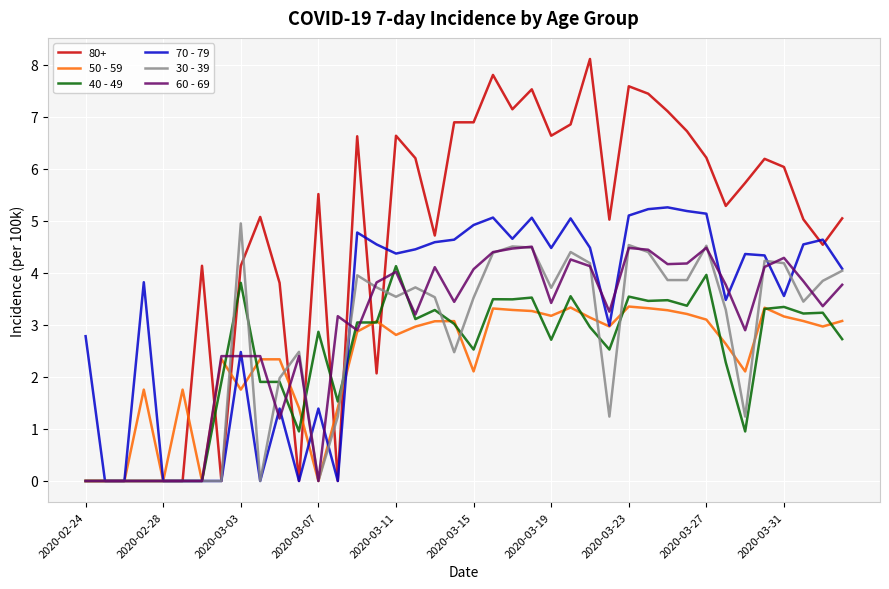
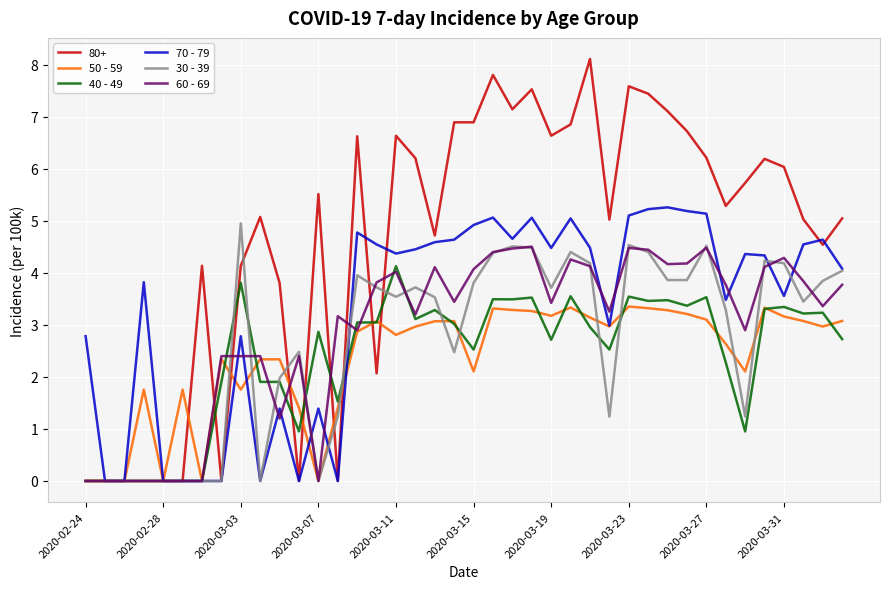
70 - 79, 2020-03-03: 2.5 -> 2.8
30 - 39, 2020-03-15: 3.5 -> 3.8
40 - 49, 2020-03-27: 4.0 -> 3.5
